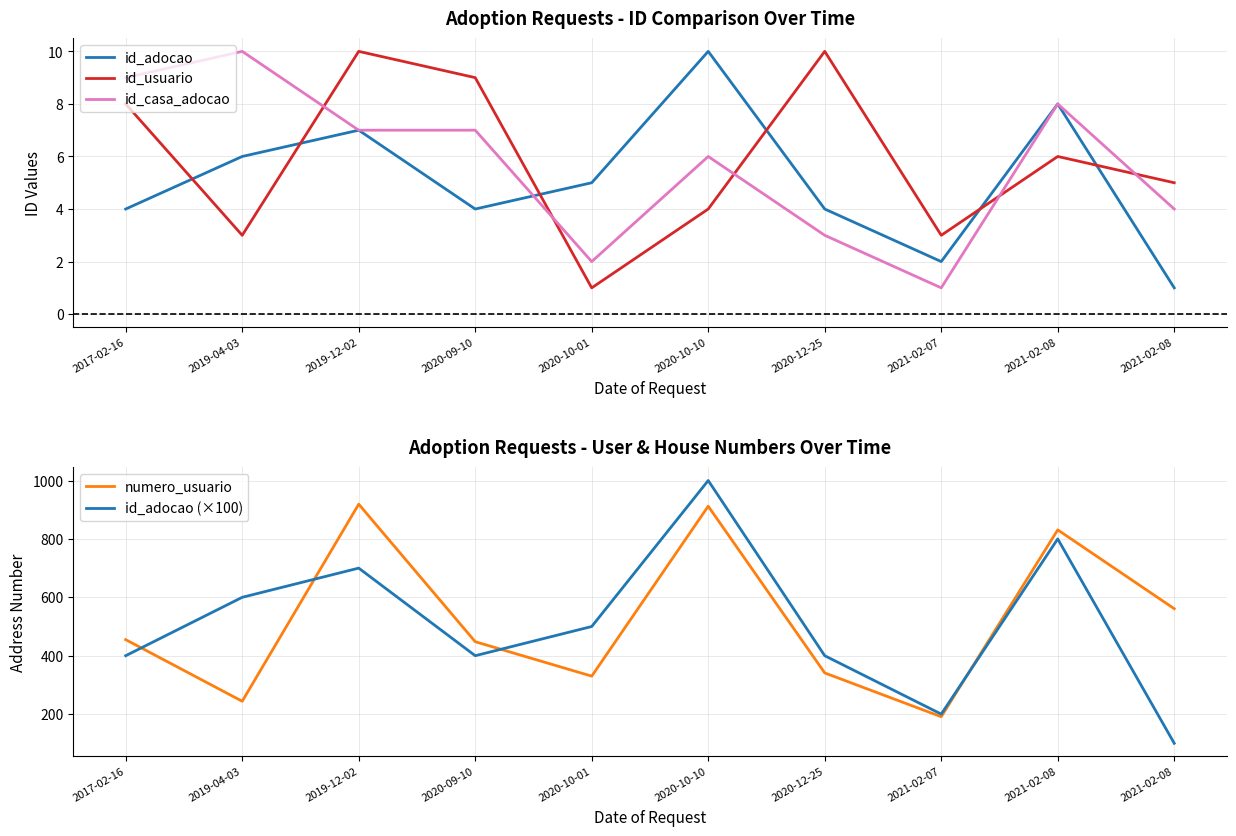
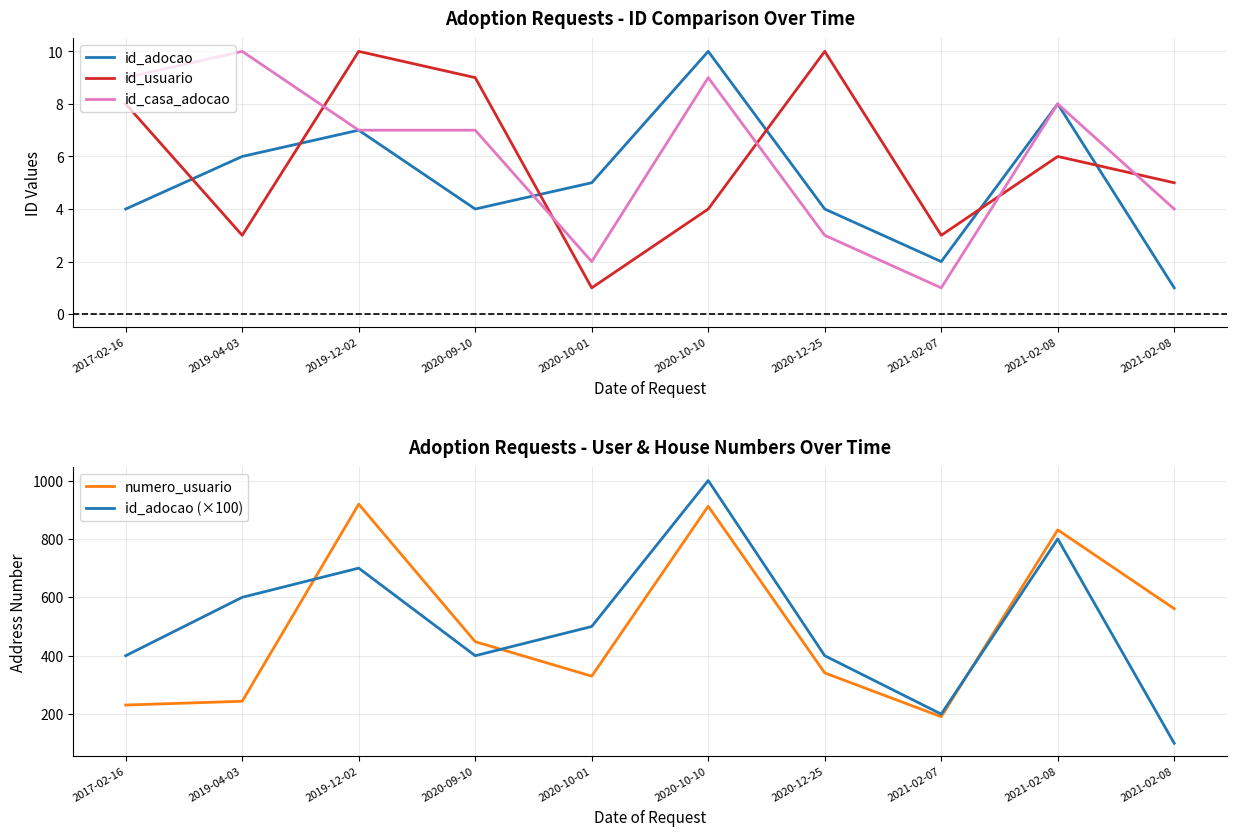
Adoption Requests - ID Comparison Over Time, id_casa_adocao, 2020-10-10: 6 -> 9
Adoption Requests - User & House Numbers Over Time, numero_usuario, 2017-02-16: 460 -> 230
